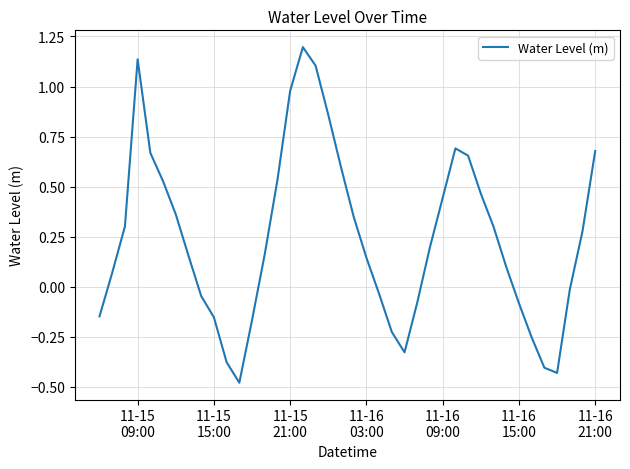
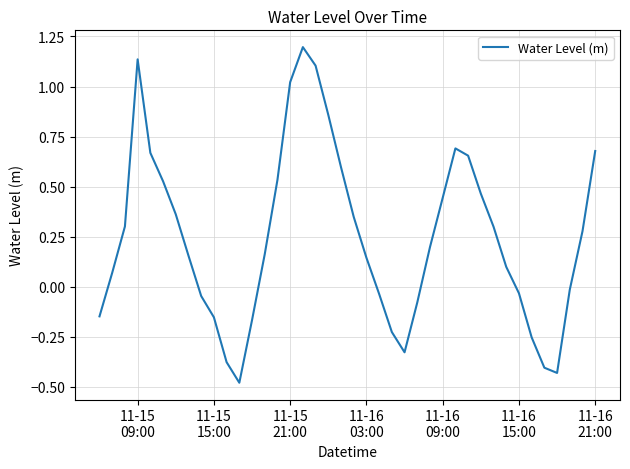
11-15 21:00: 0.98 -> 1.02
11-16 15:00: -0.08 -> -0.03
